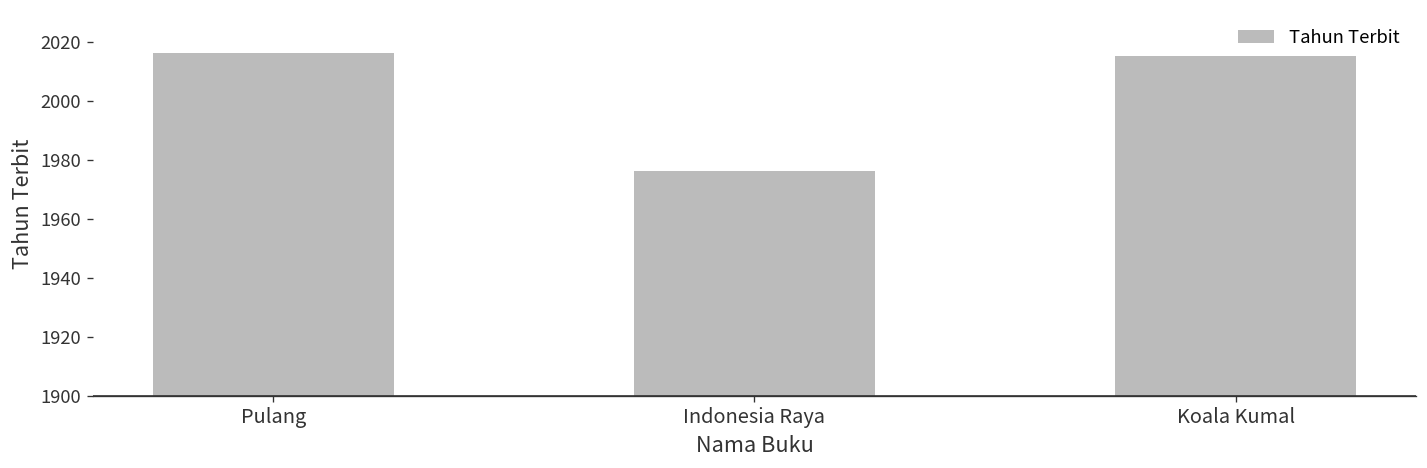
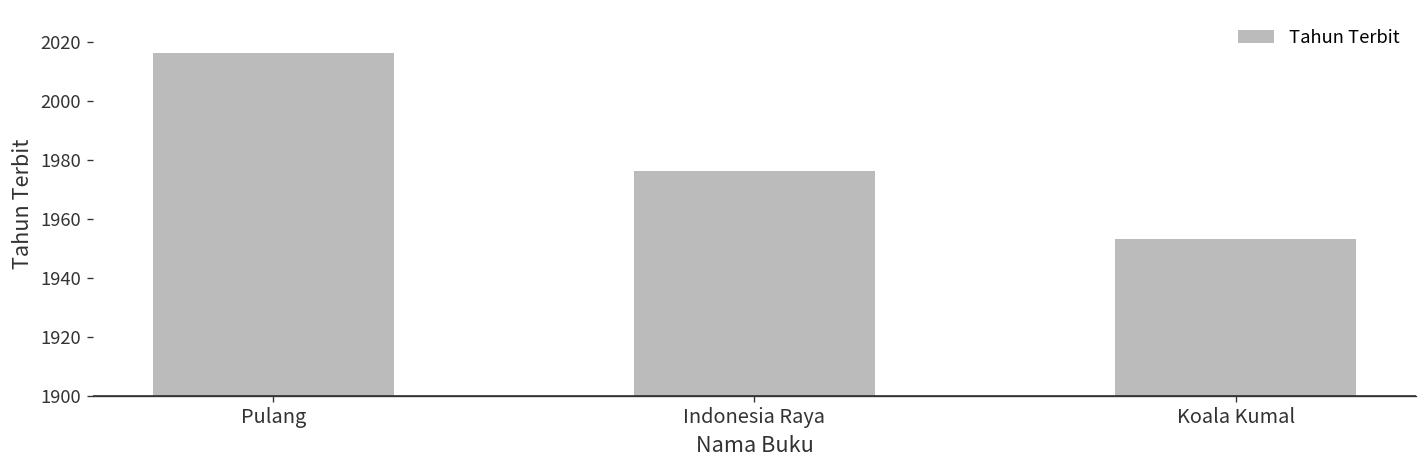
Koala Kumal: 2015 -> 1953
